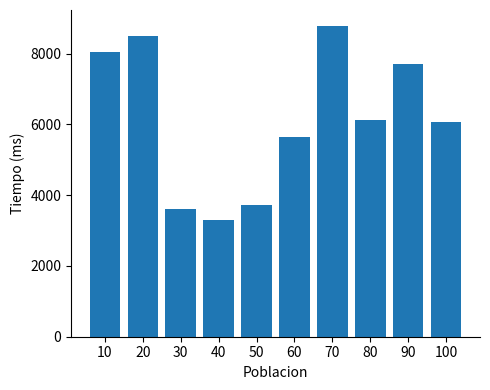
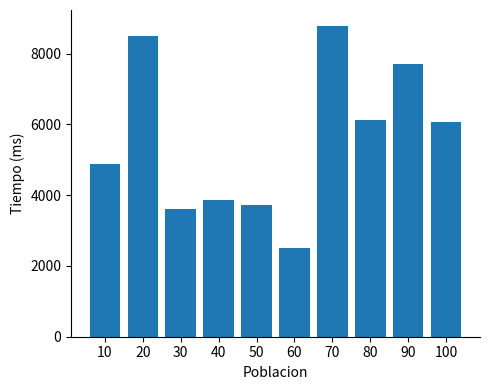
10: 8100 -> 4900
40: 3300 -> 3900
60: 5600 -> 2500
